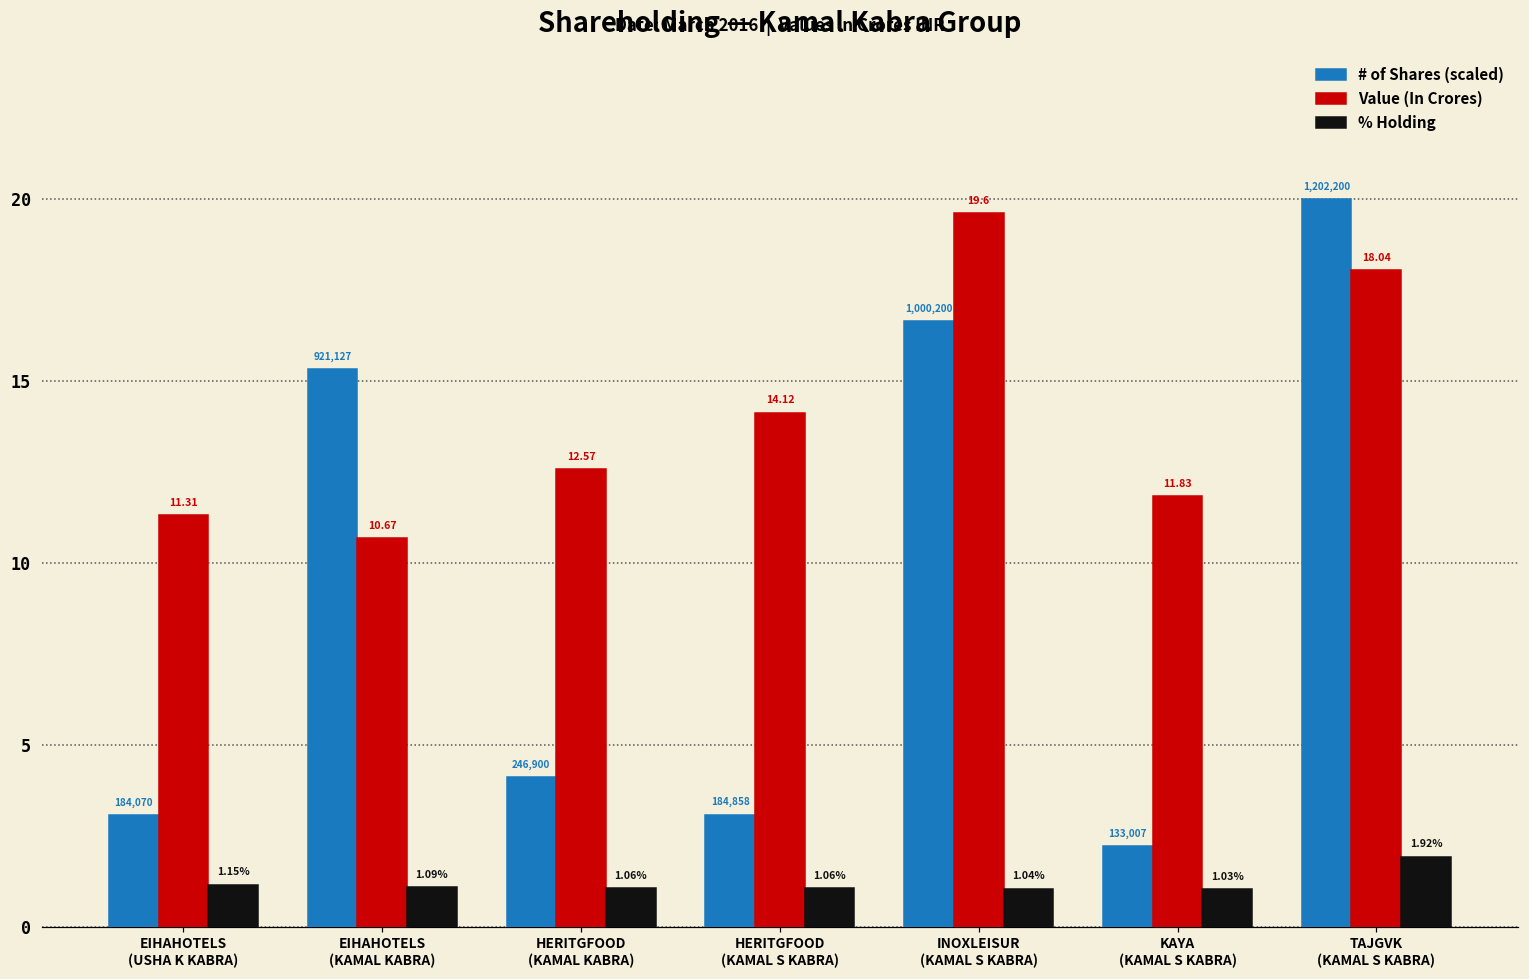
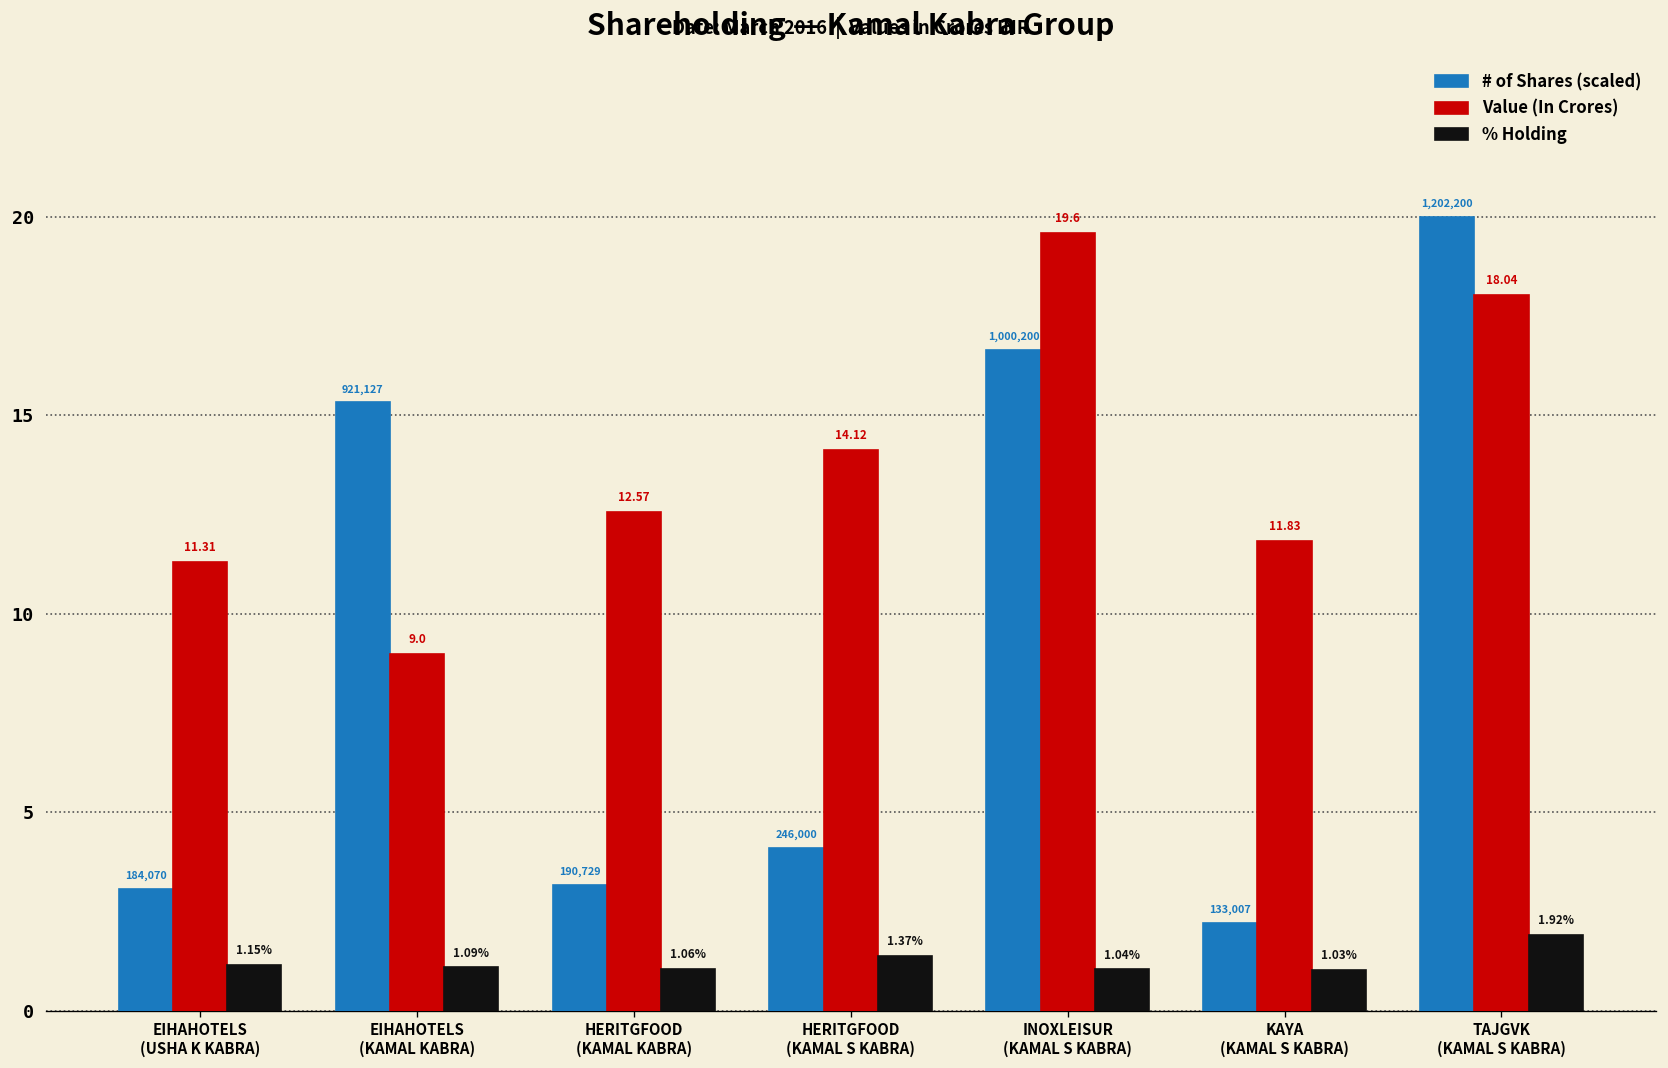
Value (In Crores), EIHAHOTELS (KAMAL KABRA): 10.67 -> 9.0
# of Shares (scaled), HERITGFOOD (KAMAL KABRA): 246,900 -> 190,729
# of Shares (scaled), HERITGFOOD (KAMAL S KABRA): 184,858 -> 246,000
% Holding, HERITGFOOD (KAMAL S KABRA): 1.06% -> 1.37%
